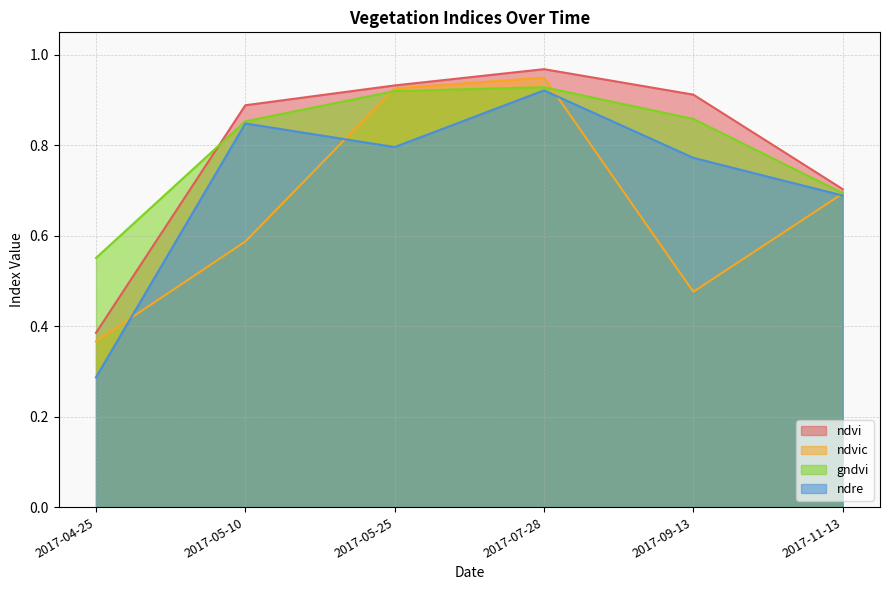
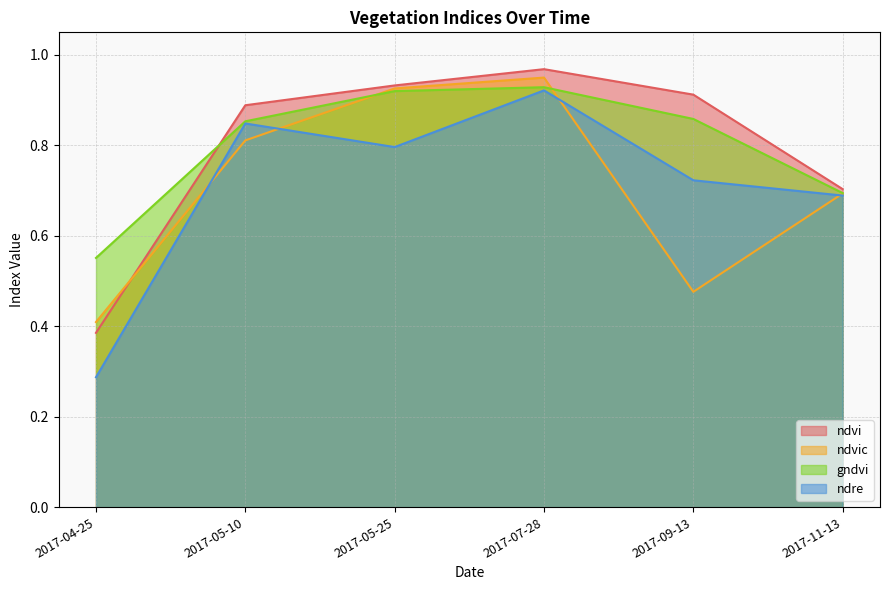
ndvic, 2017-04-25: 0.37 -> 0.41
ndvic, 2017-05-10: 0.59 -> 0.81
ndre, 2017-09-13: 0.77 -> 0.72
